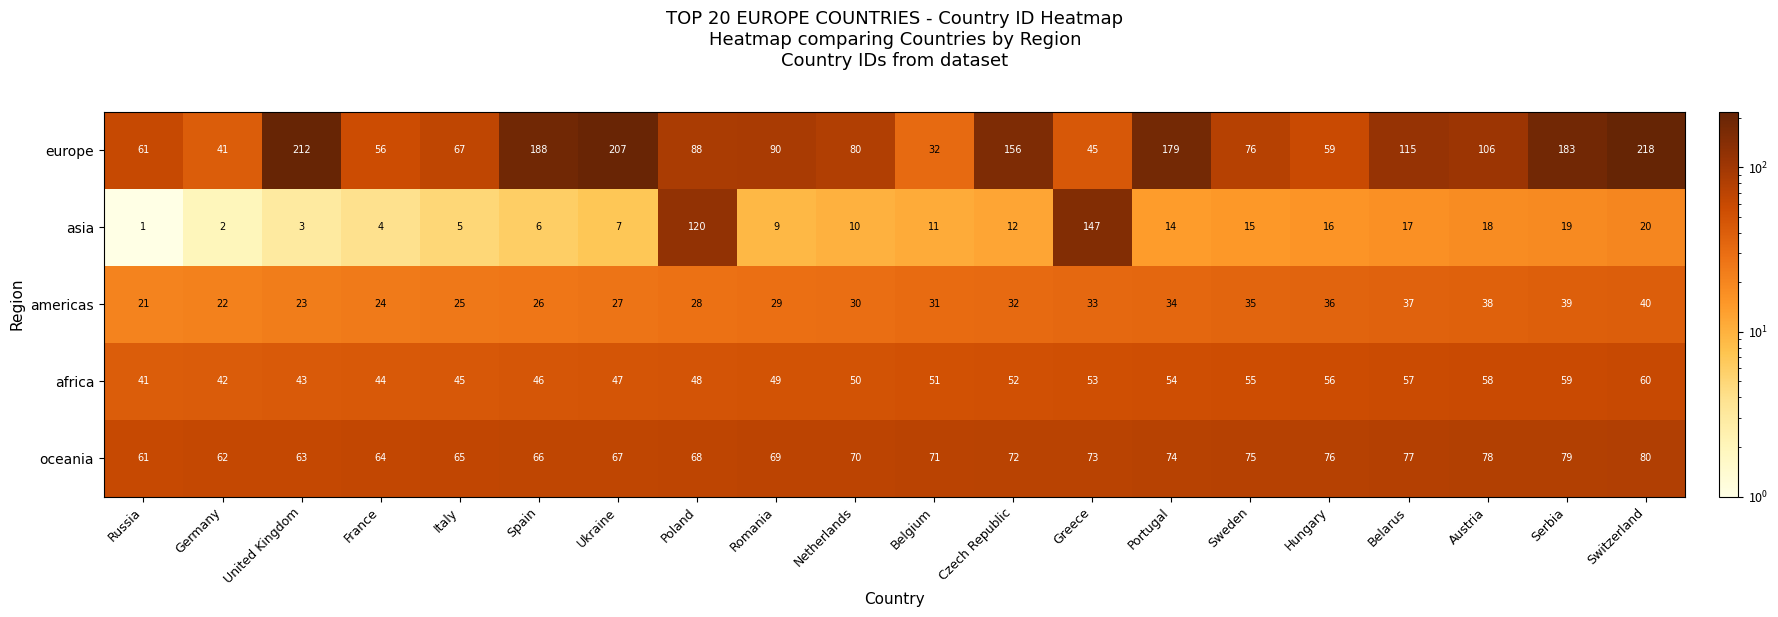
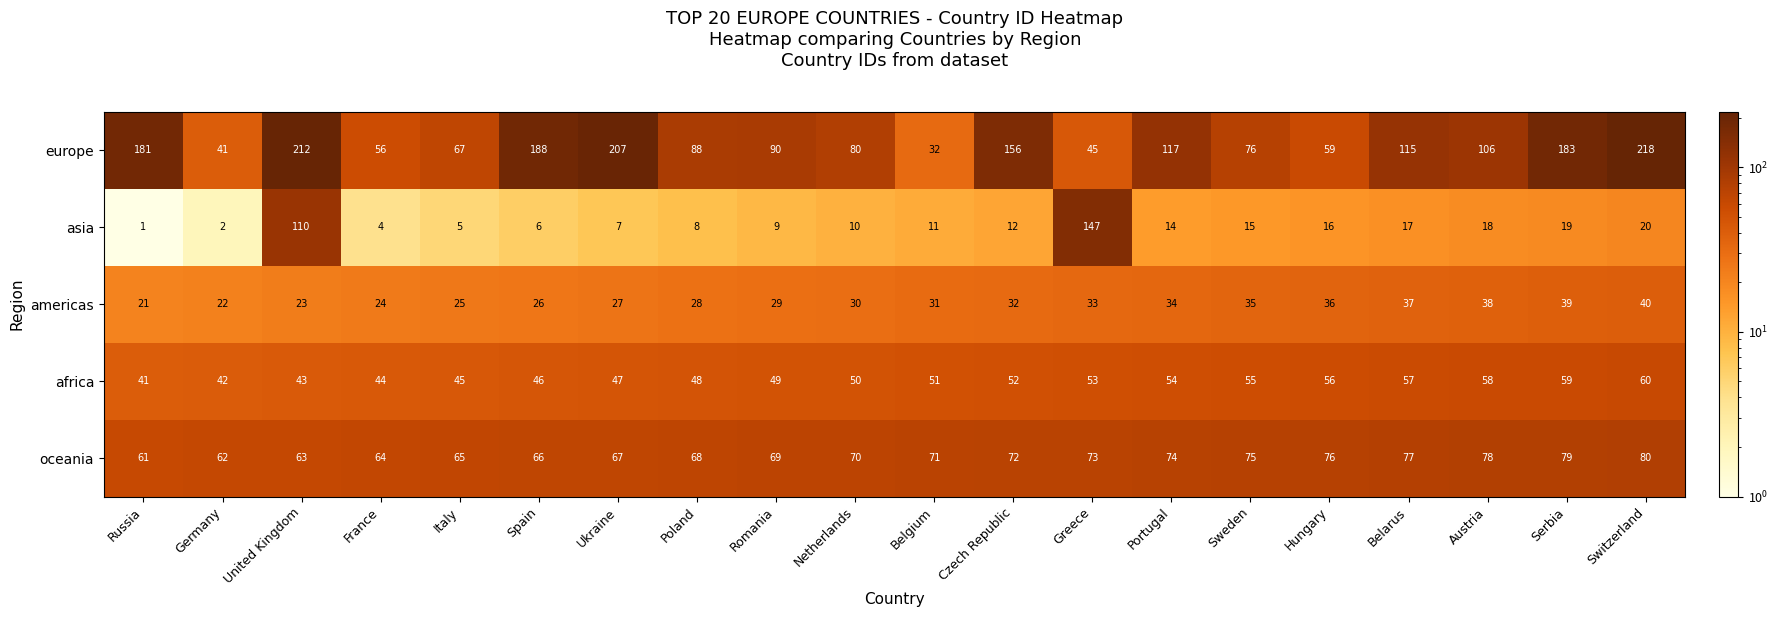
europe, Russia: 61 -> 181
europe, Portugal: 179 -> 117
asia, United Kingdom: 3 -> 110
asia, Poland: 120 -> 8
